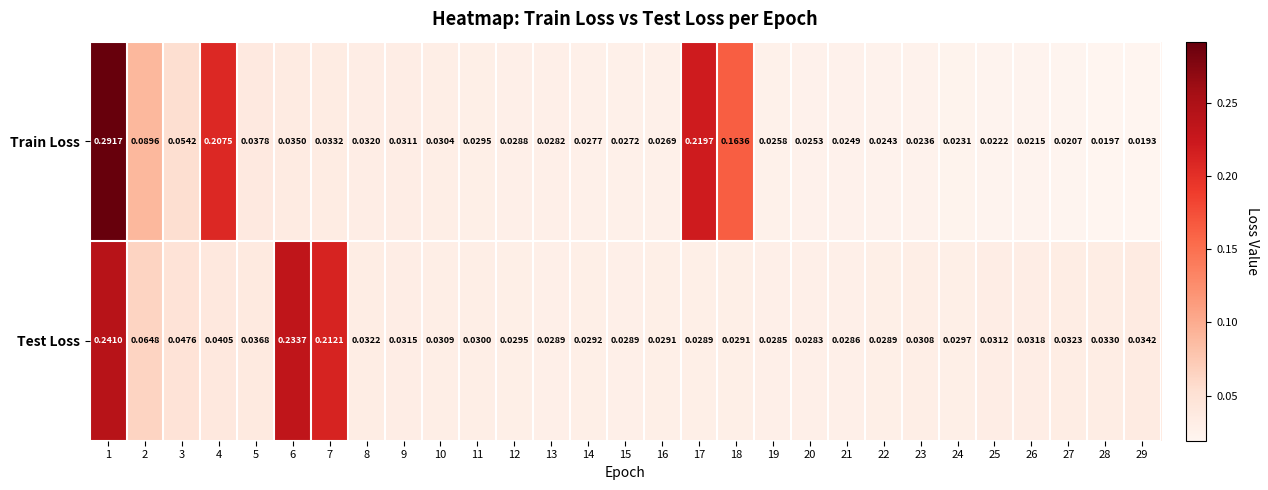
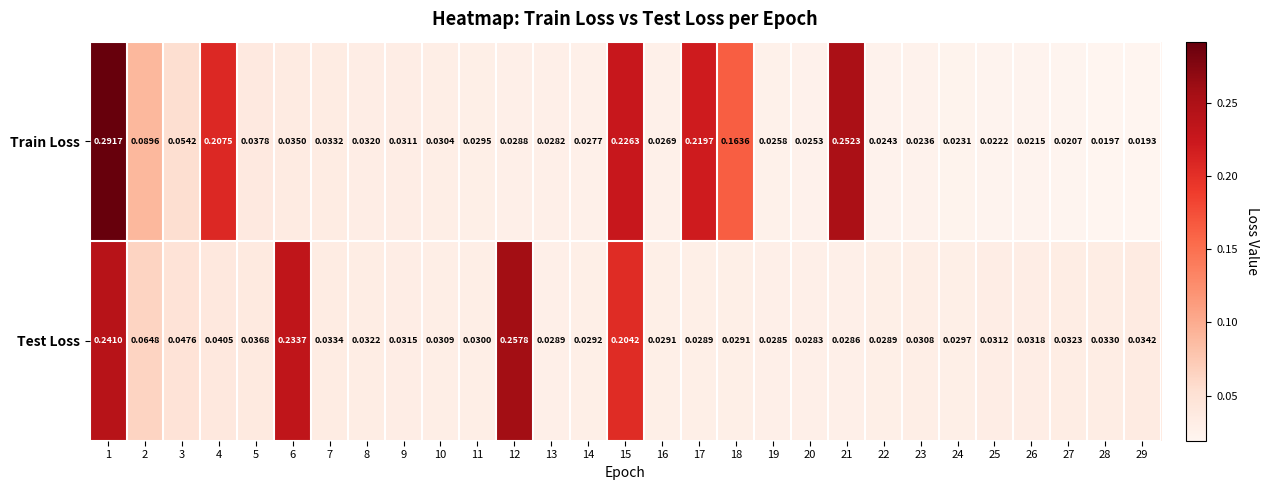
Train Loss, 15: 0.0272 -> 0.2263
Train Loss, 21: 0.0249 -> 0.2523
Test Loss, 7: 0.2121 -> 0.0334
Test Loss, 12: 0.0295 -> 0.2578
Test Loss, 15: 0.0289 -> 0.2042
